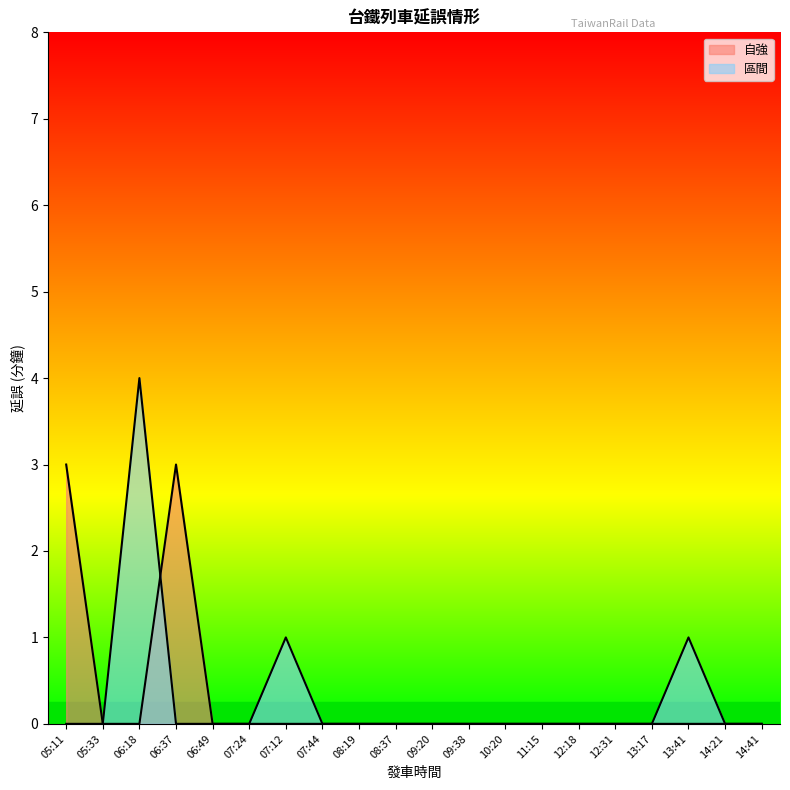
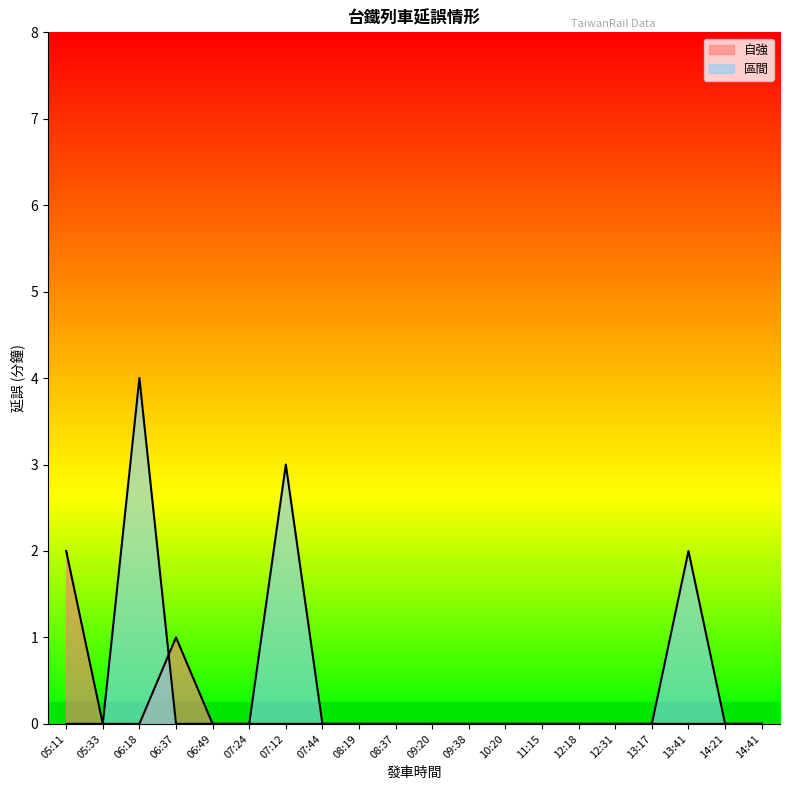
自強, 05:11: 3 -> 2
自強, 06:37: 3 -> 1
區間, 07:12: 1 -> 3
區間, 13:41: 1 -> 2
